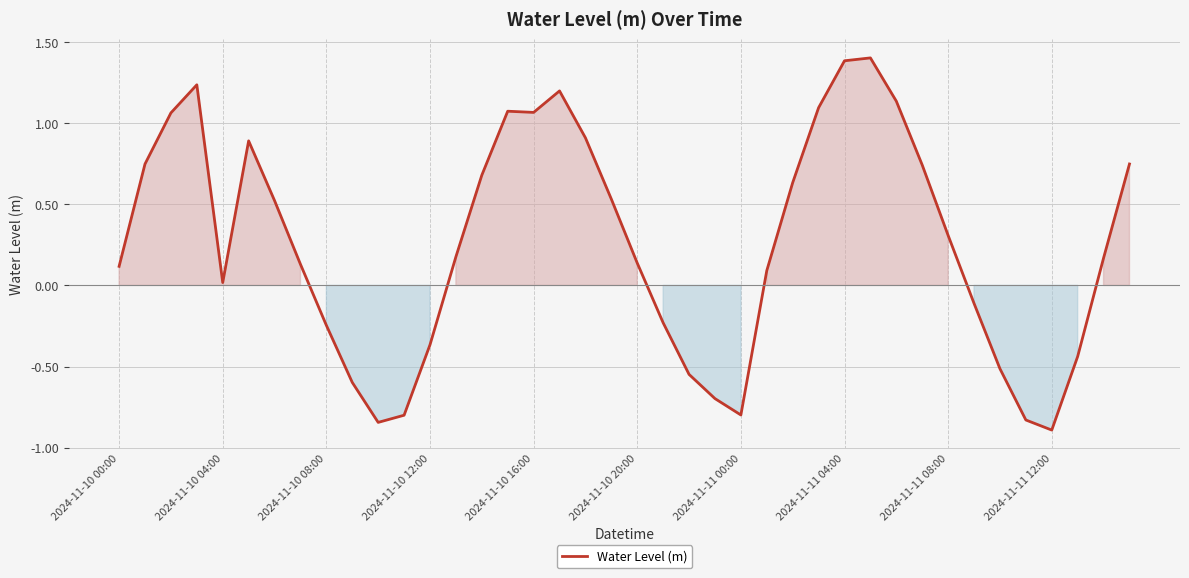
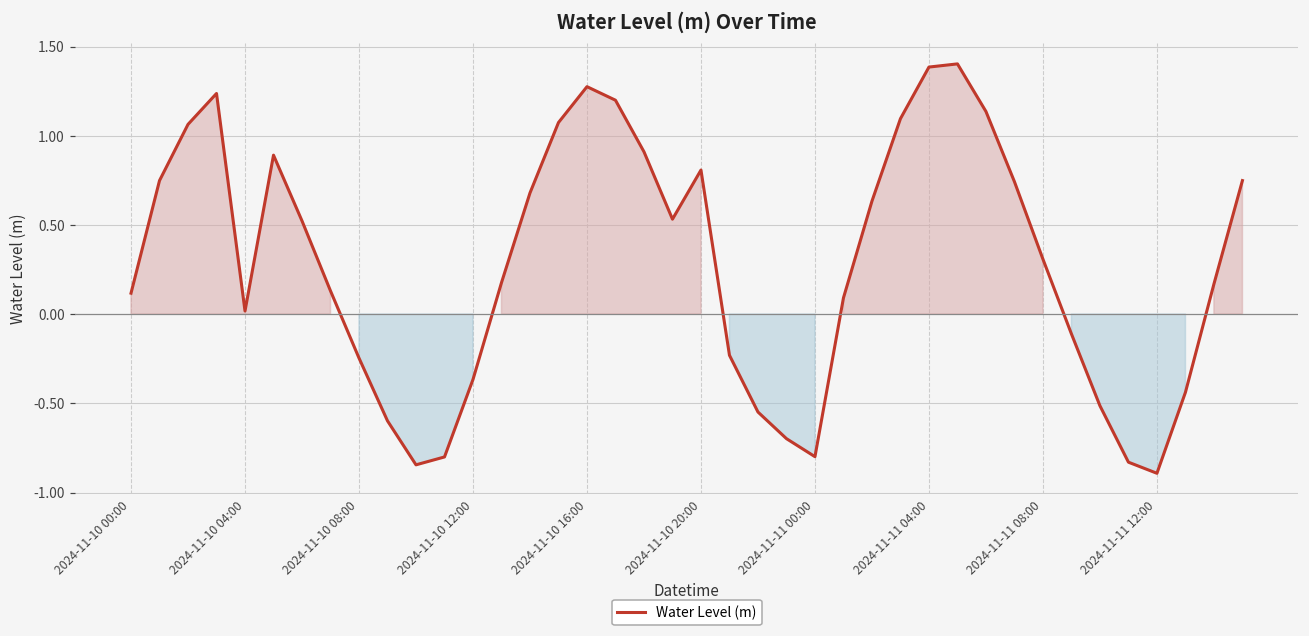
2024-11-10 16:00: 1.07 -> 1.28
2024-11-10 20:00: 0.14 -> 0.81
